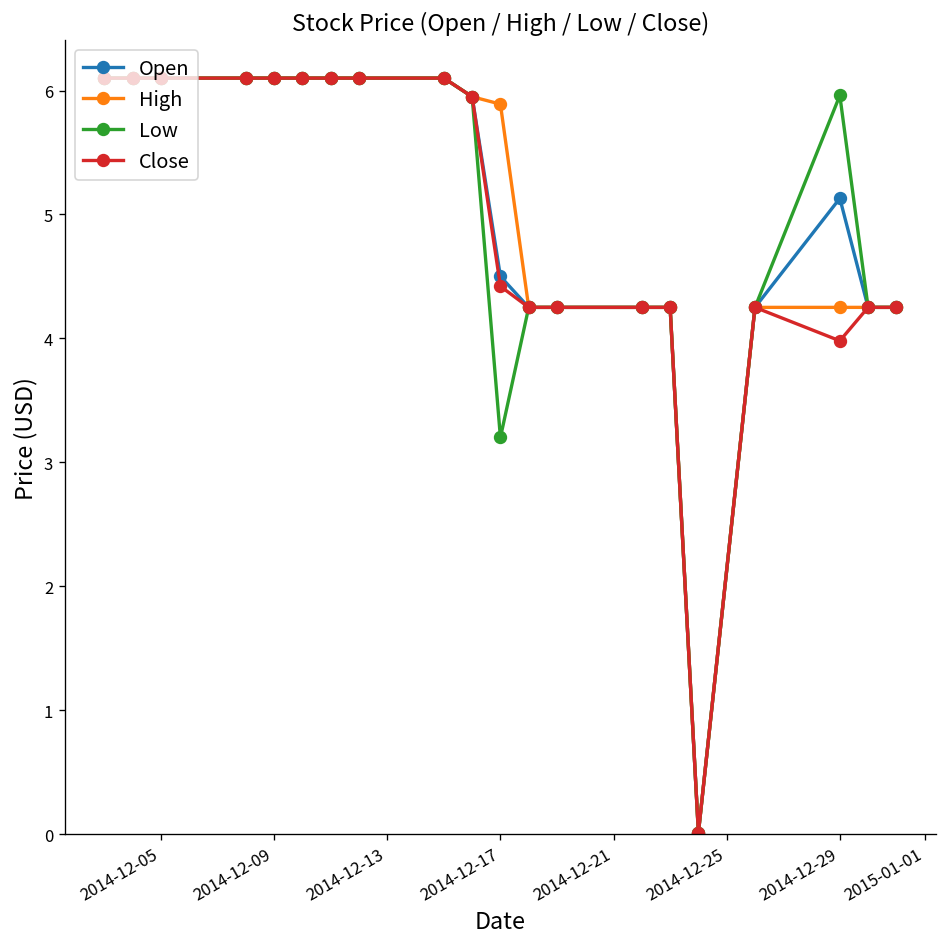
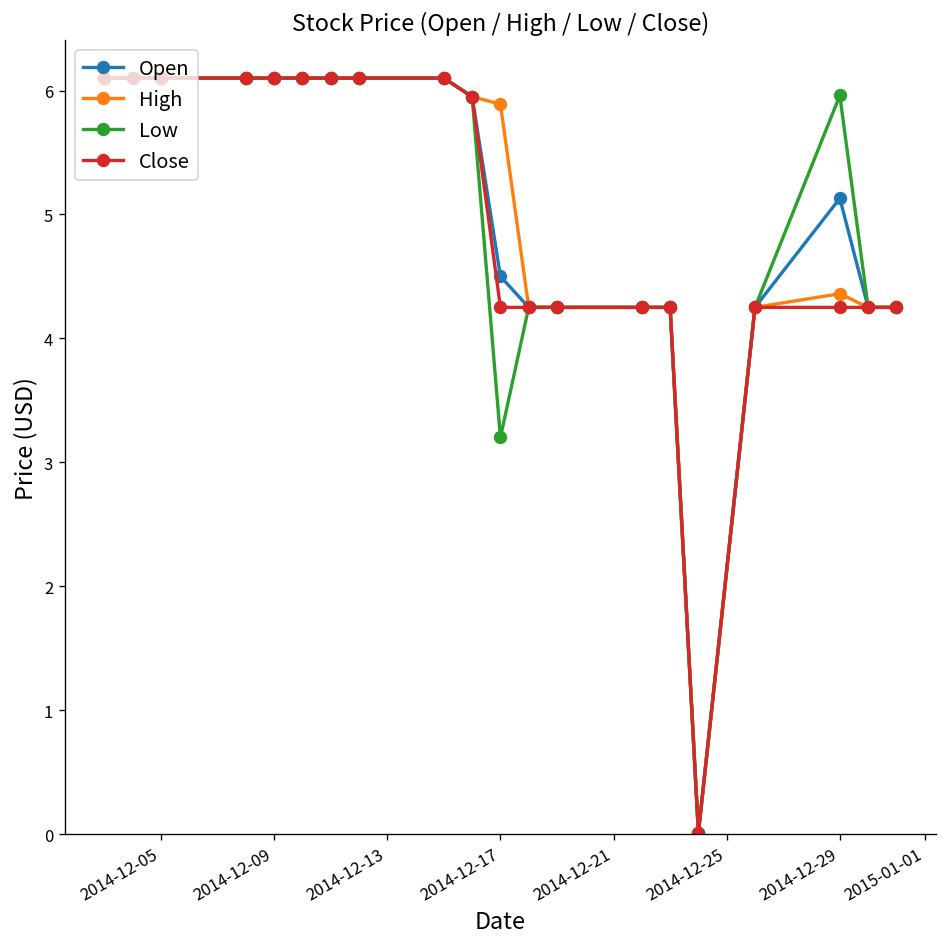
Close, 2014-12-17: 4.42 -> 4.25
High, 2014-12-29: 4.25 -> 4.36
Close, 2014-12-29: 3.98 -> 4.25
